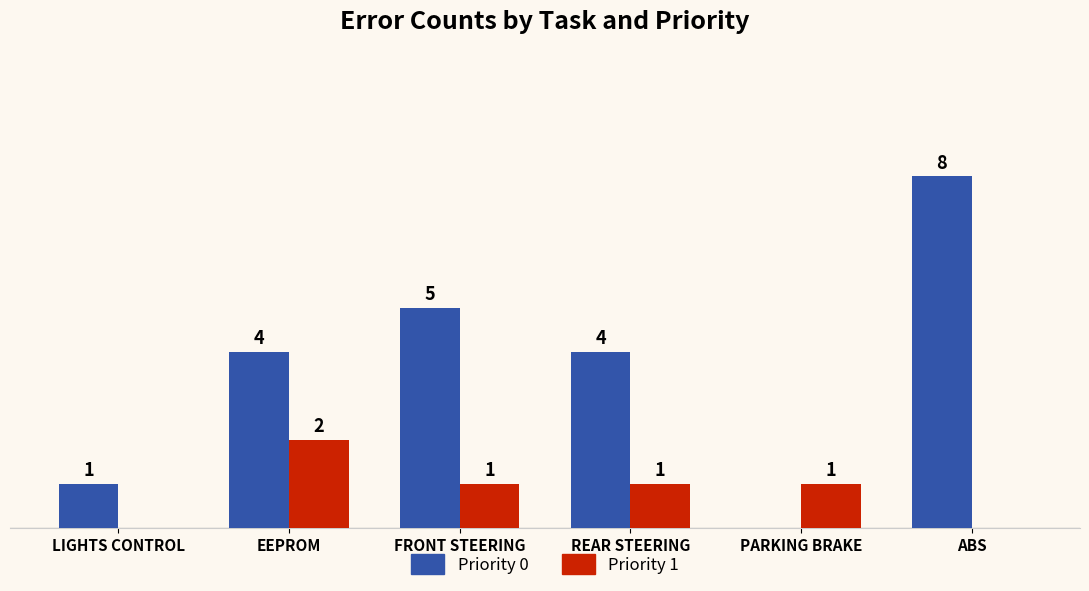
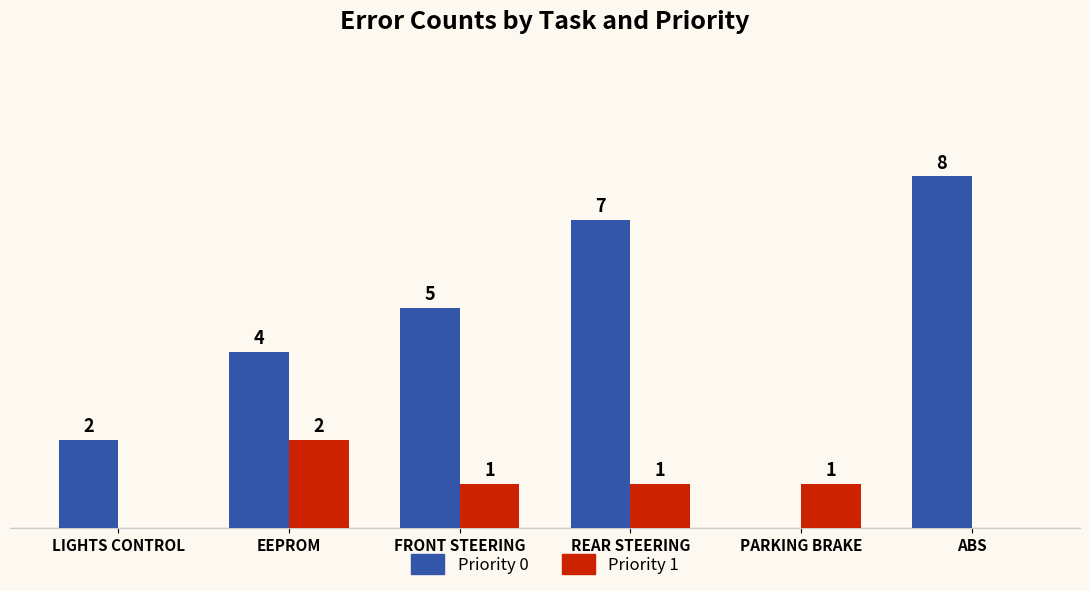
Priority 0, LIGHTS CONTROL: 1 -> 2
Priority 0, REAR STEERING: 4 -> 7
